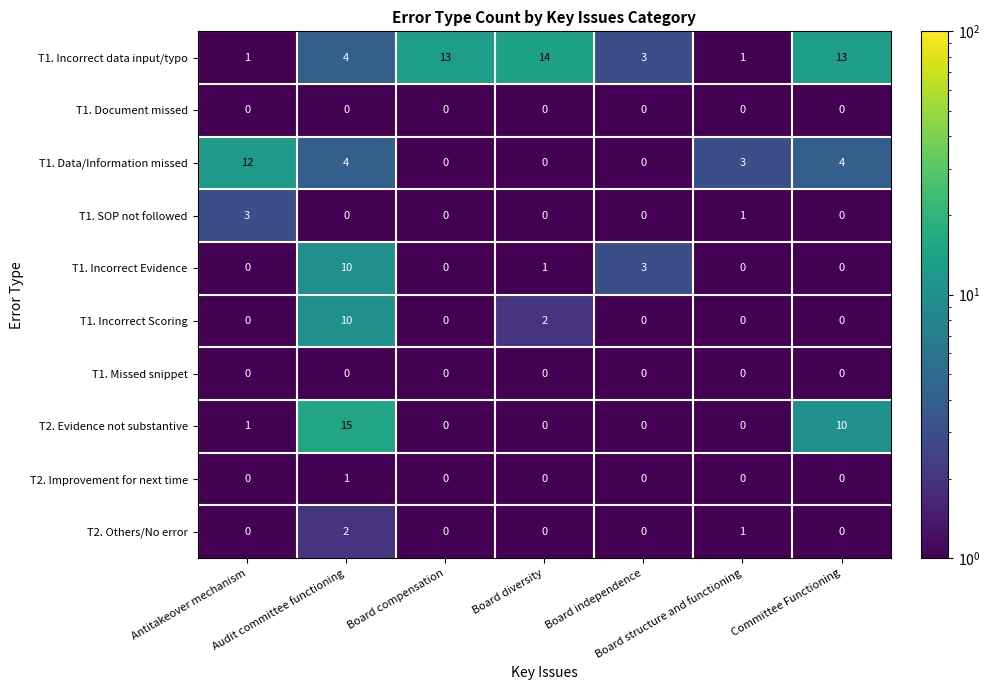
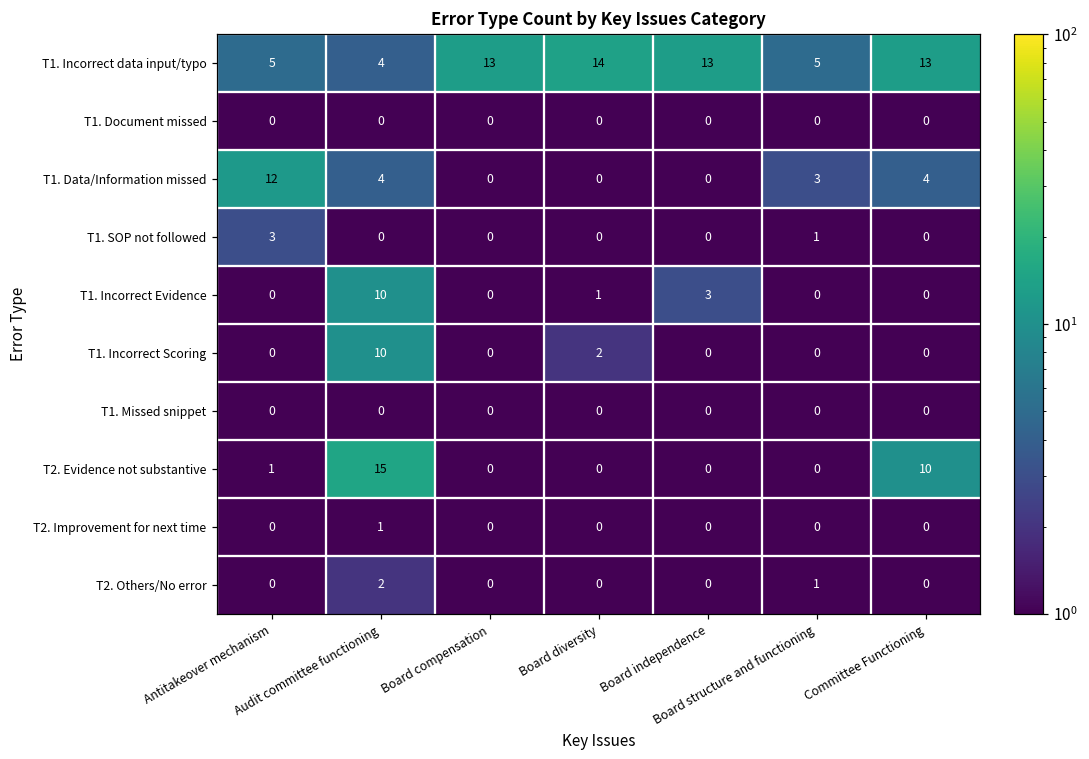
T1. Incorrect data input/typo, Antitakeover mechanism: 1 -> 5
T1. Incorrect data input/typo, Board independence: 3 -> 13
T1. Incorrect data input/typo, Board structure and functioning: 1 -> 5
